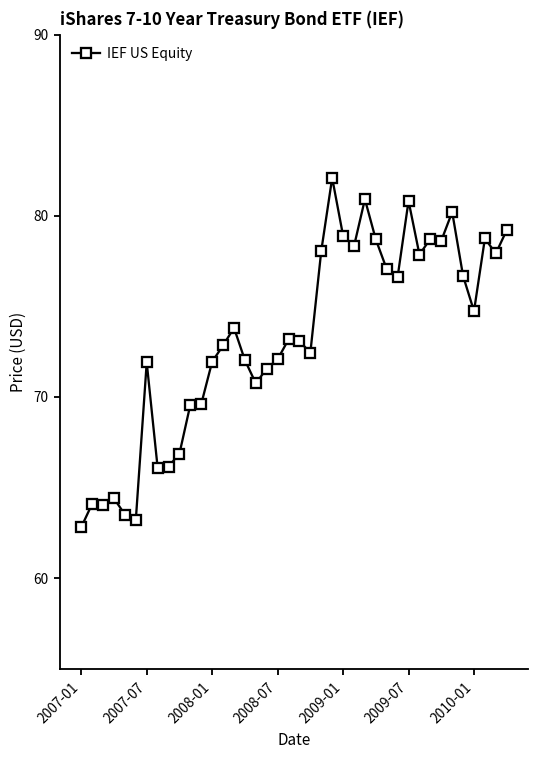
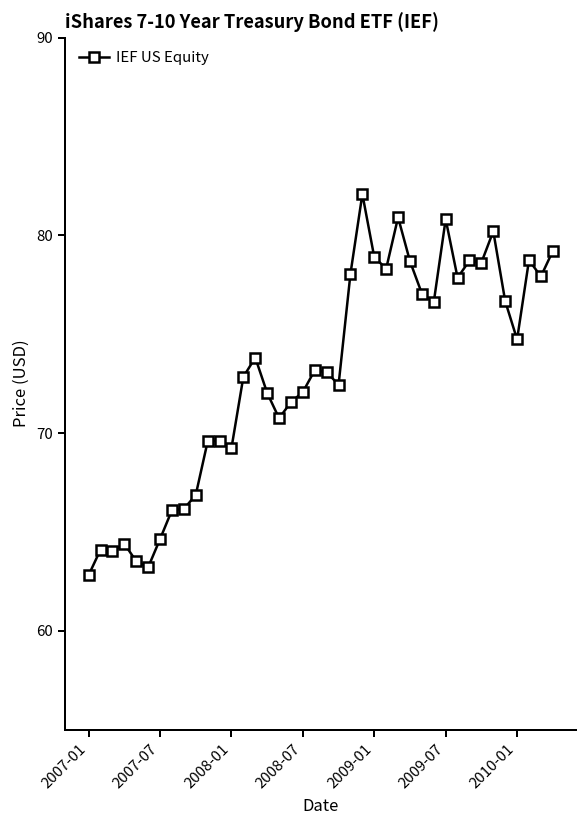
2007-07: 71.9 -> 64.6
2008-01: 72.0 -> 69.2
